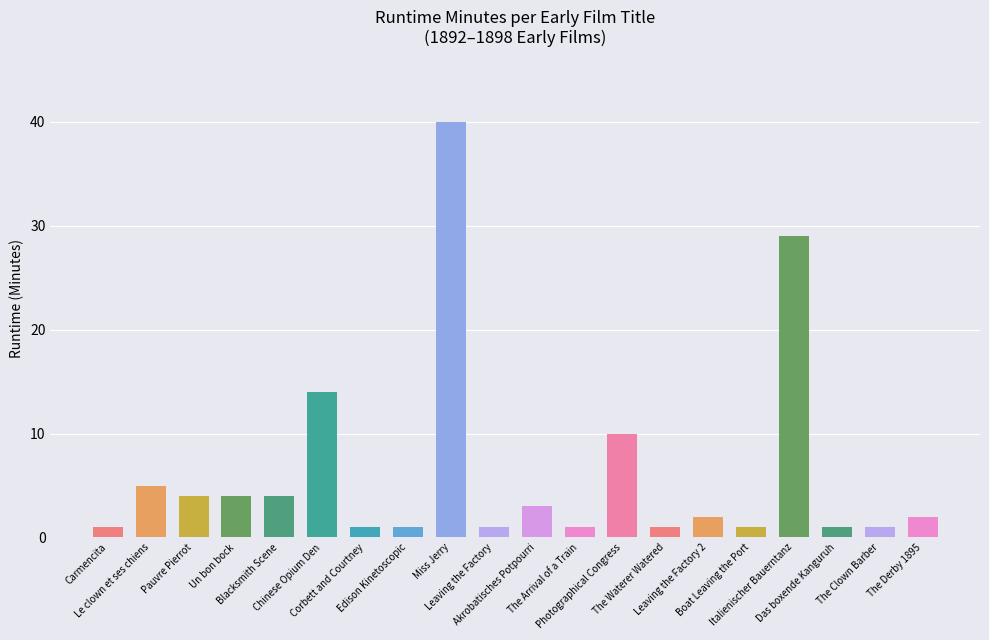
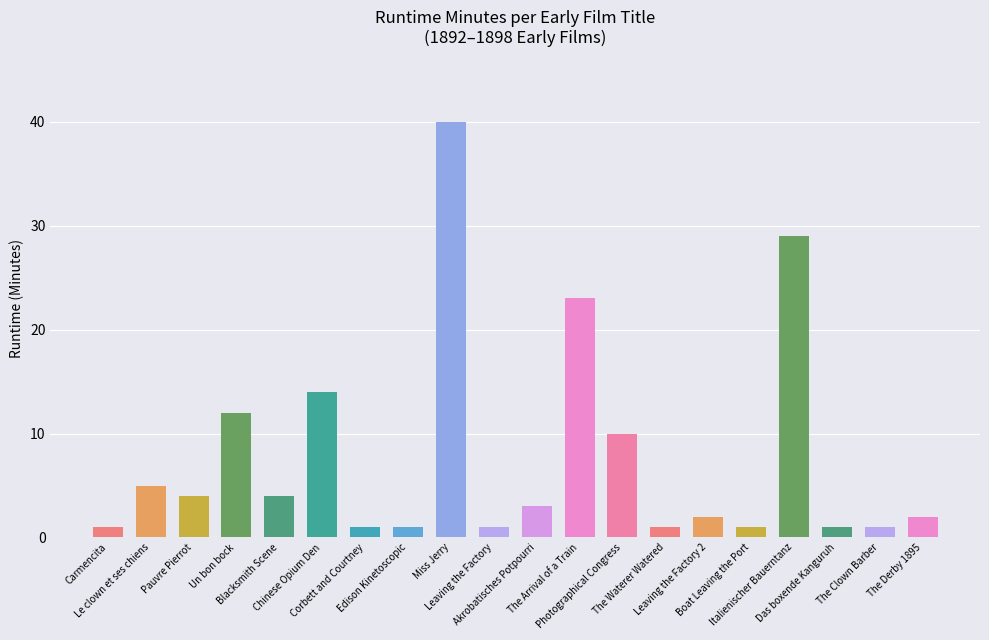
Un bon bock: 4 -> 12
The Arrival of a Train: 1 -> 23
